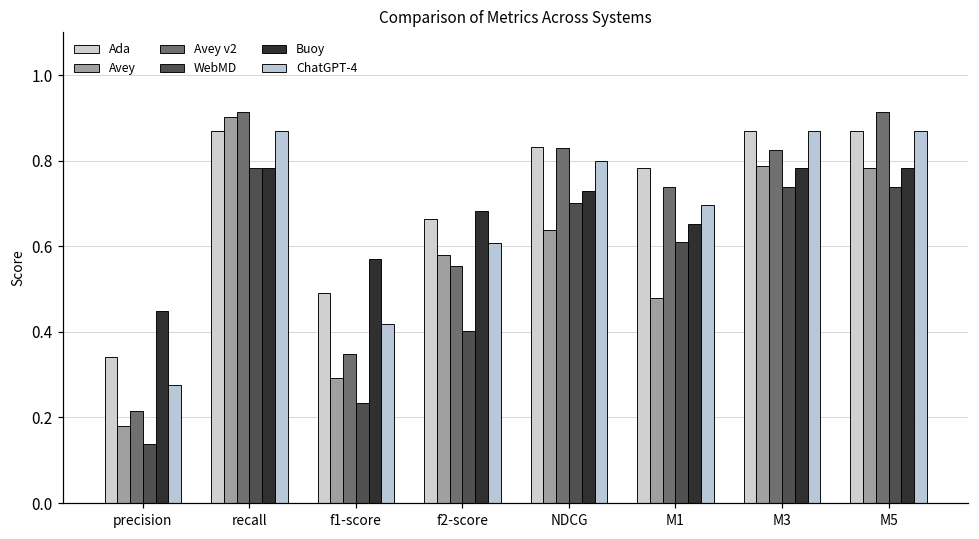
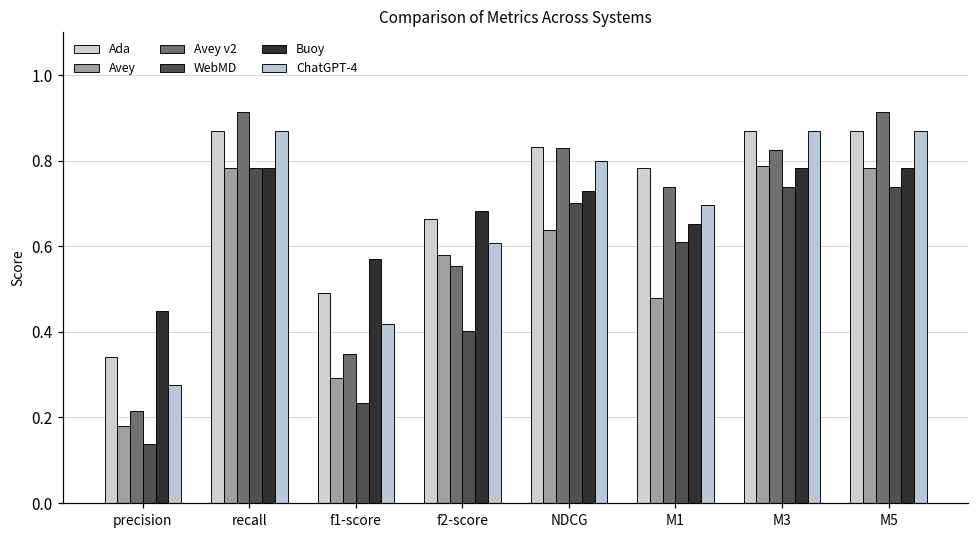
Avey, recall: 0.90 -> 0.78
